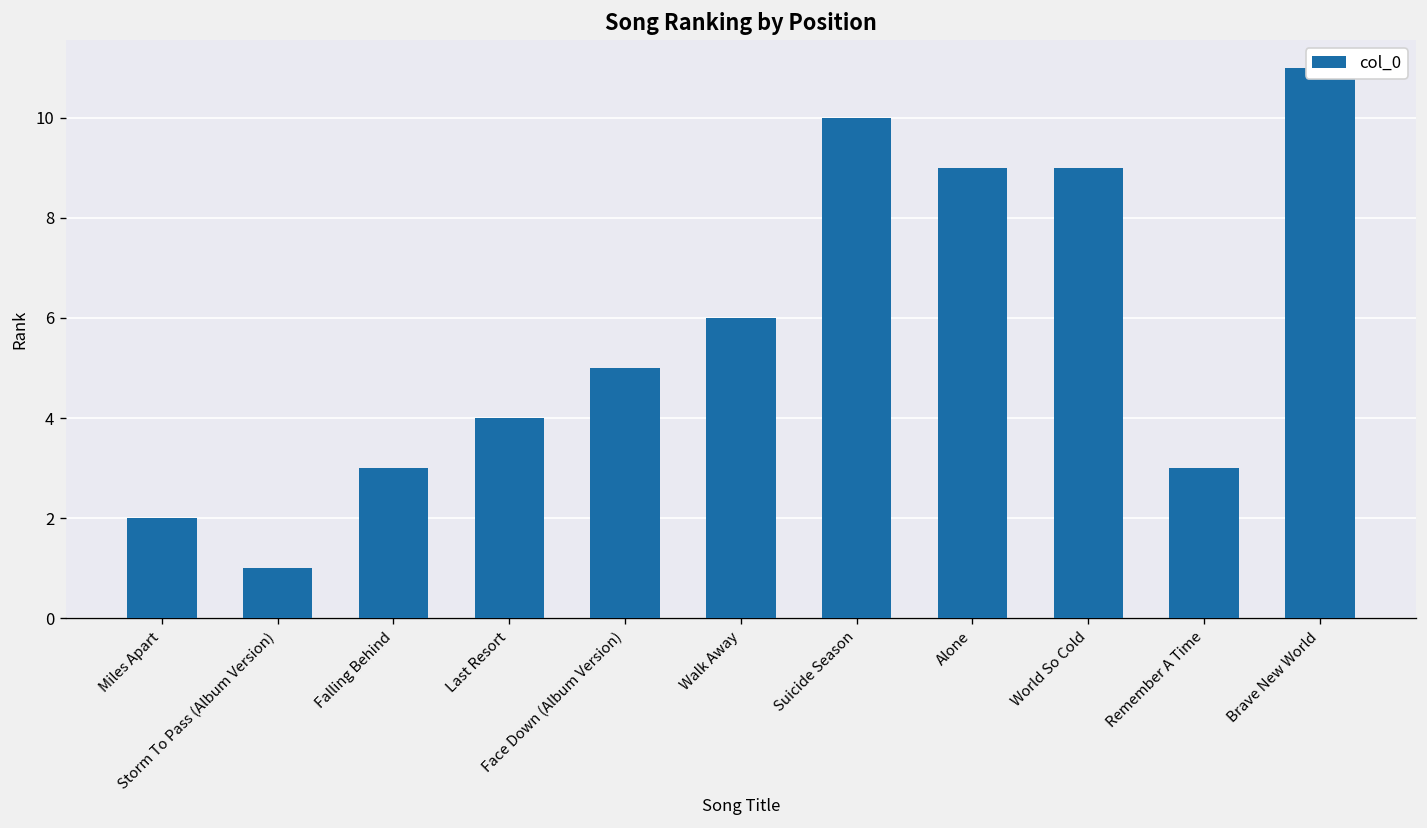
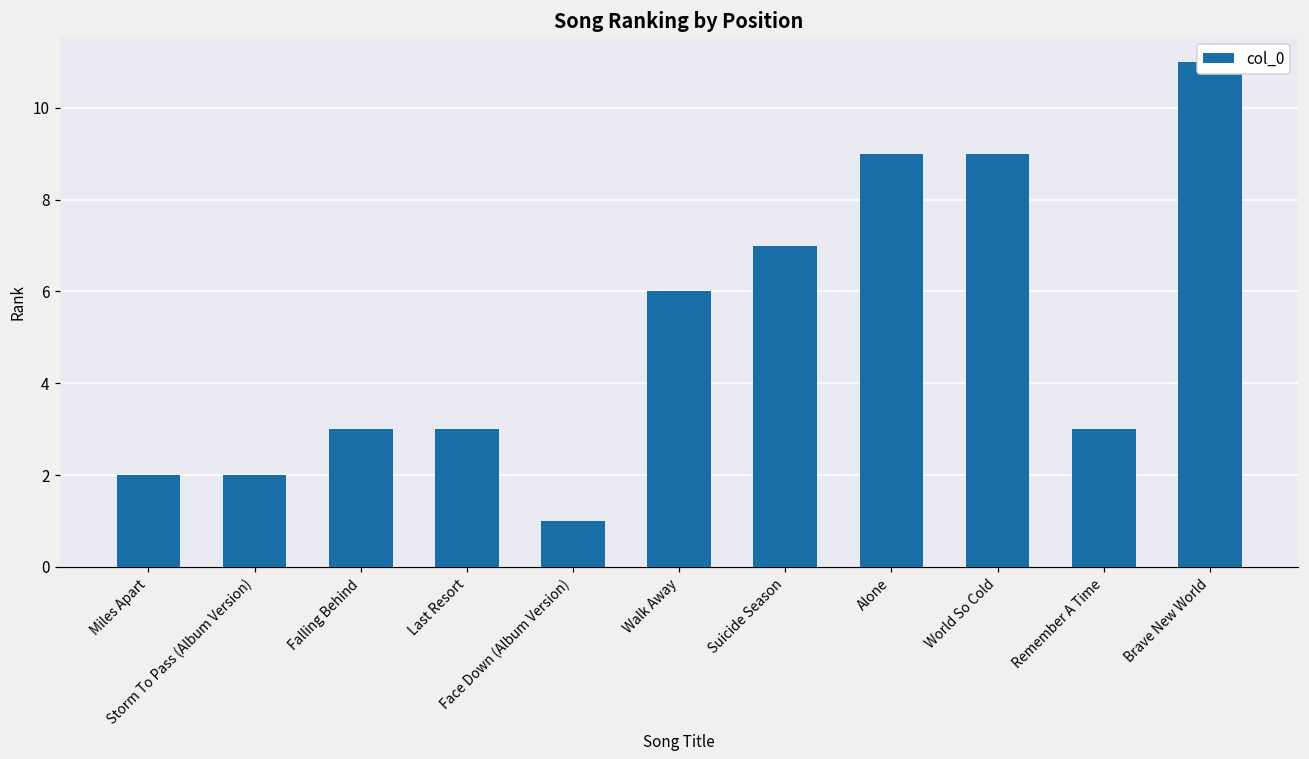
Storm To Pass (Album Version): 1 -> 2
Last Resort: 4 -> 3
Face Down (Album Version): 5 -> 1
Suicide Season: 10 -> 7
